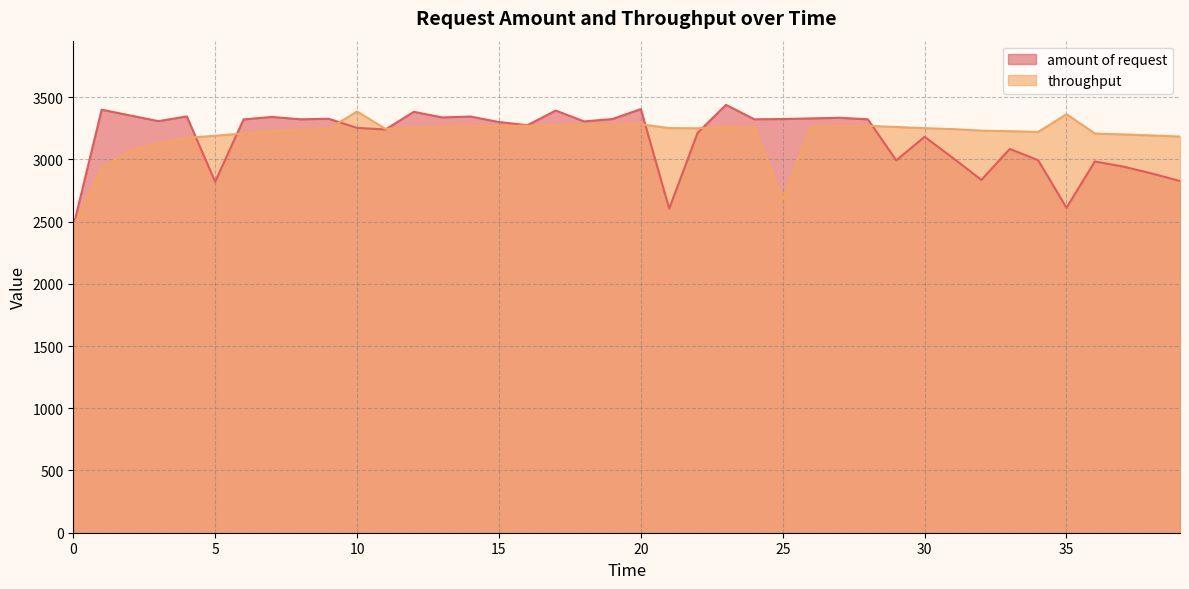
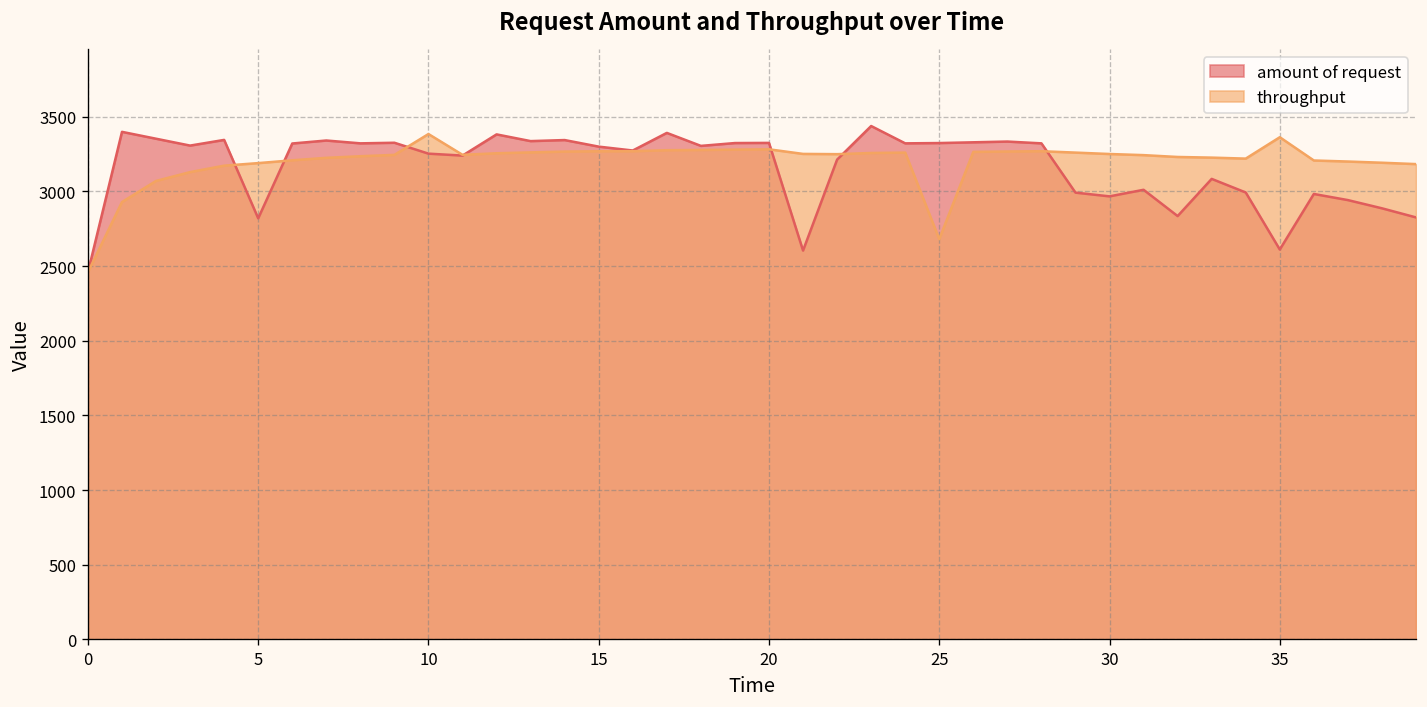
amount of request, 20: 3400 -> 3330
amount of request, 30: 3180 -> 2970
